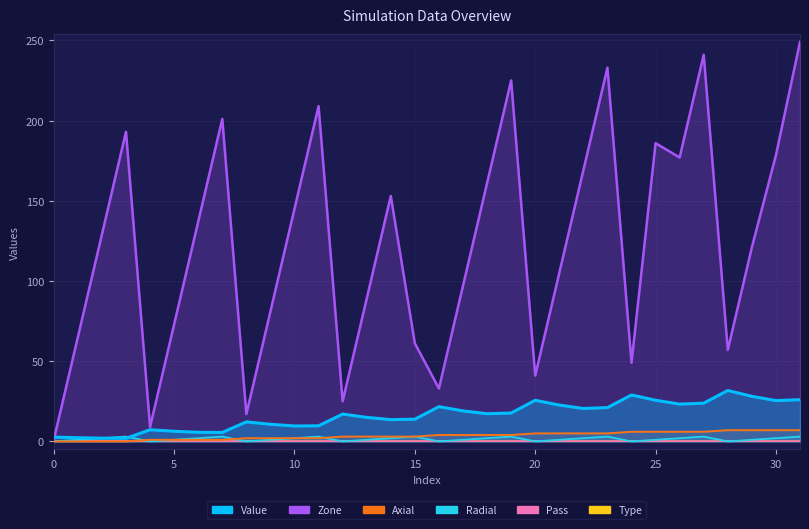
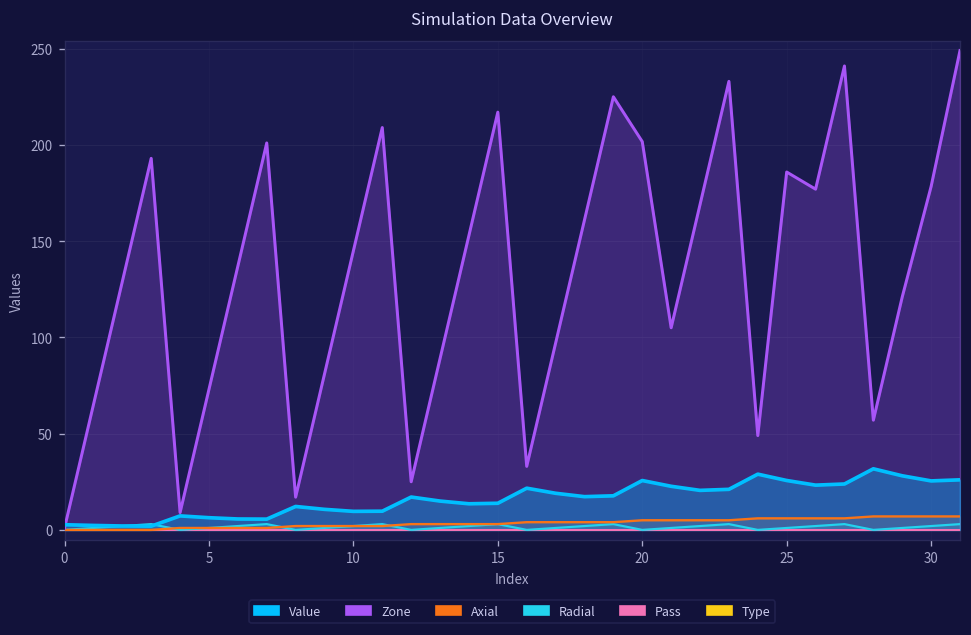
Zone, 15: 61 -> 217
Zone, 20: 41 -> 202
